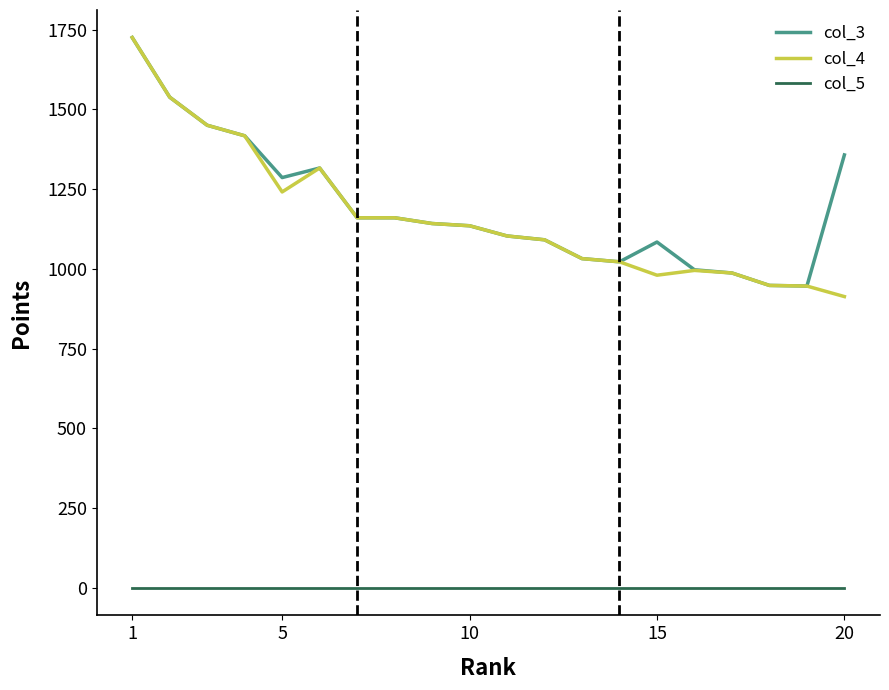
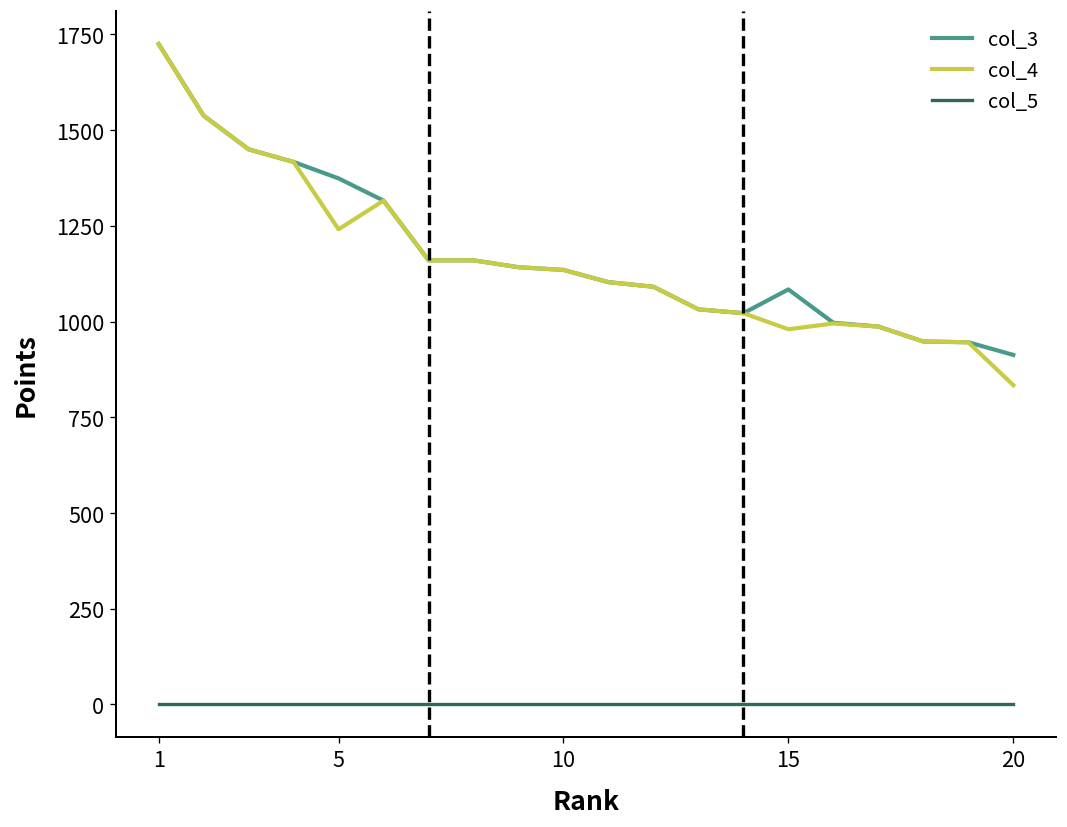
col_3, 5: 1290 -> 1370
col_3, 20: 1360 -> 910
col_4, 20: 910 -> 830
